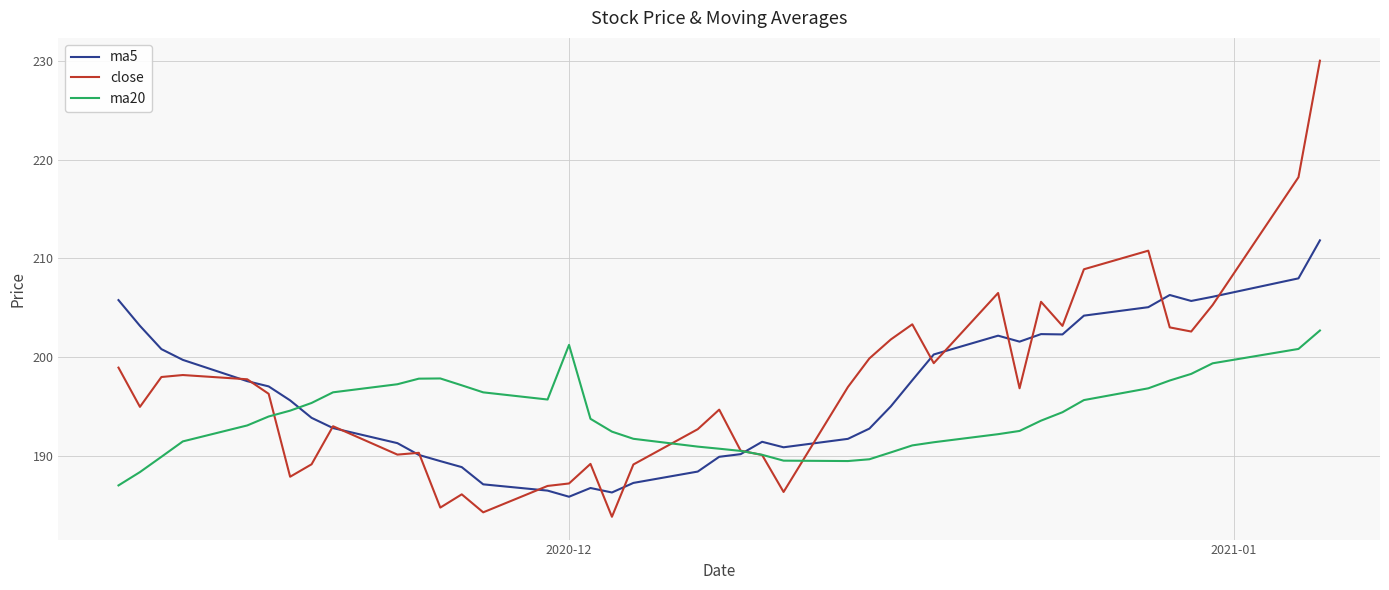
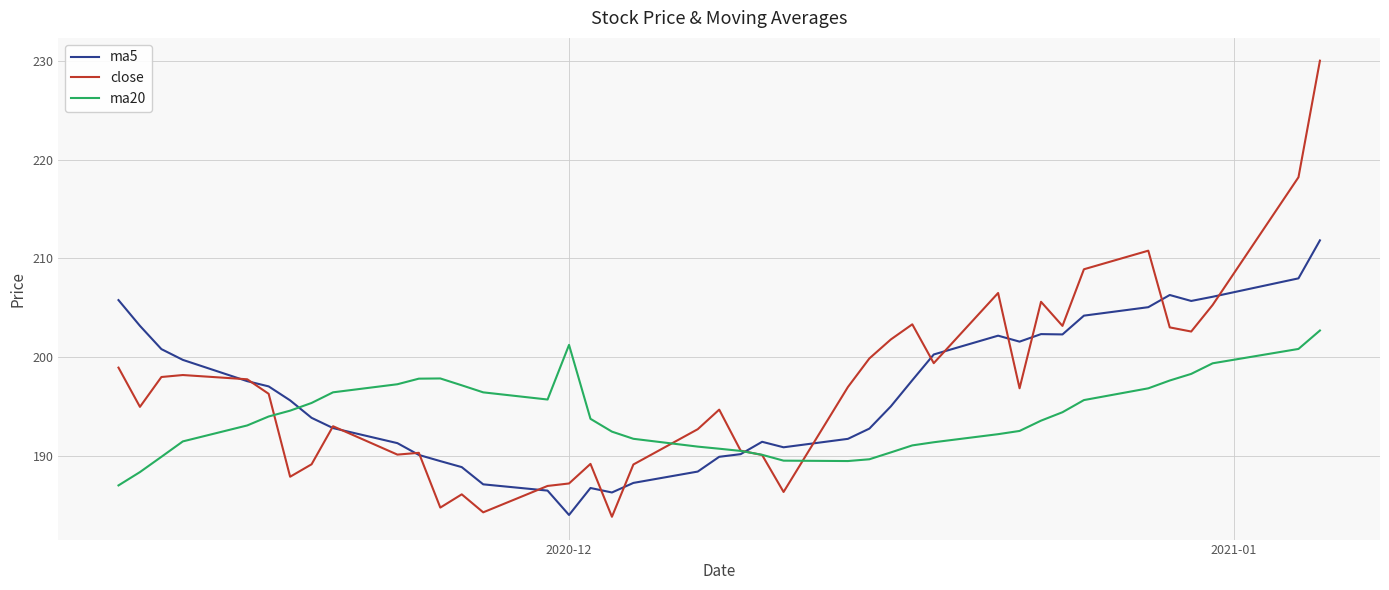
ma5, 2020-12: 186 -> 184
